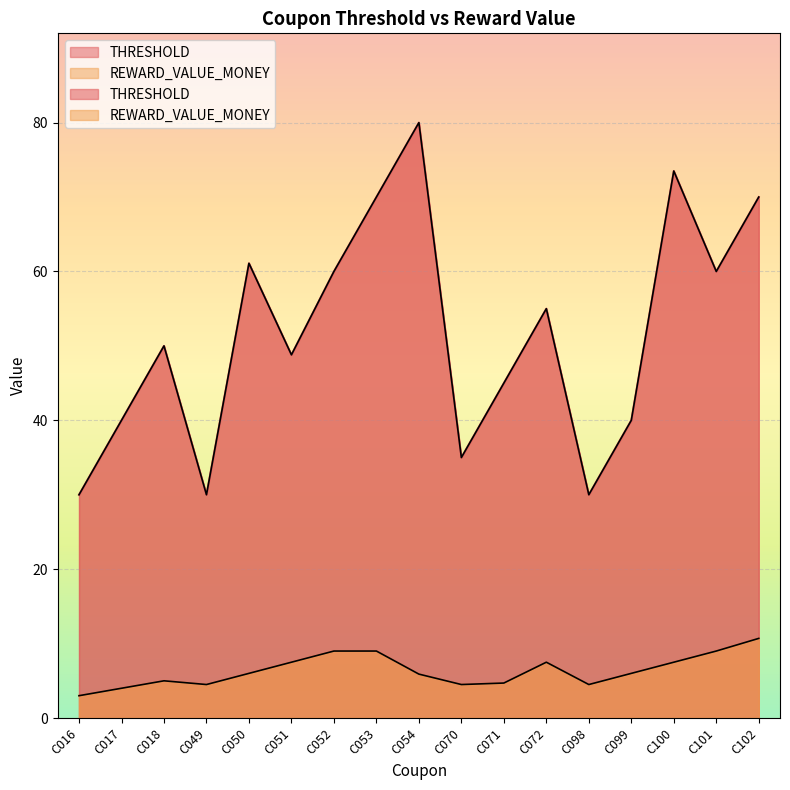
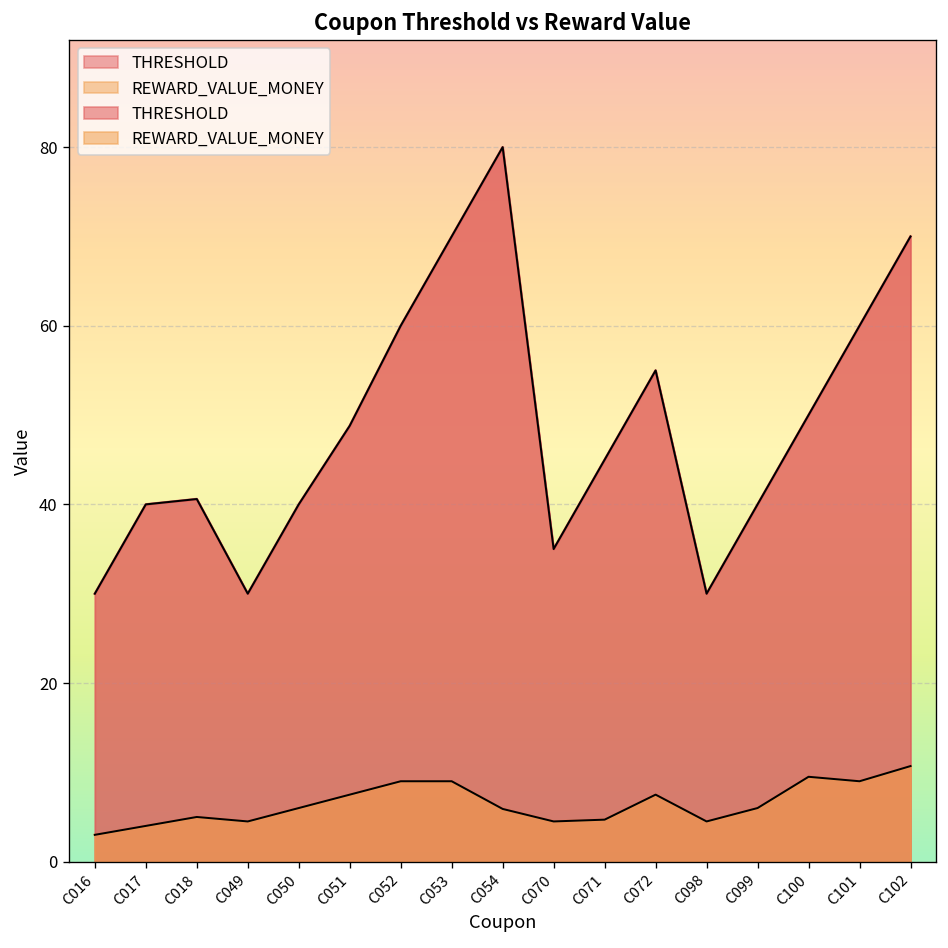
THRESHOLD, C018: 50 -> 41
THRESHOLD, C050: 61 -> 40
THRESHOLD, C100: 74 -> 50
REWARD_VALUE_MONEY, C100: 8 -> 10
